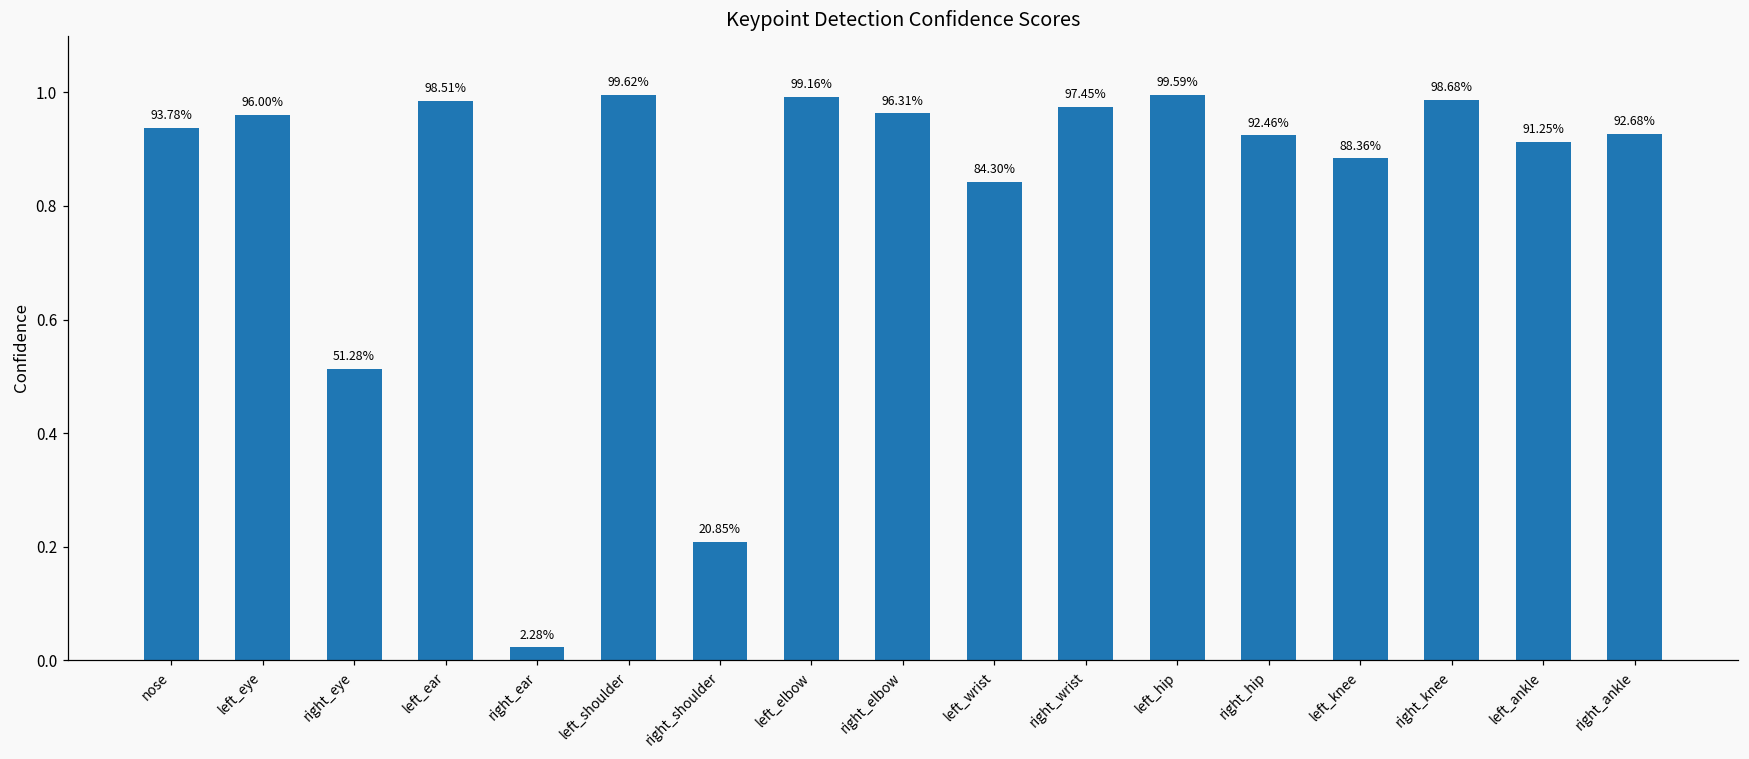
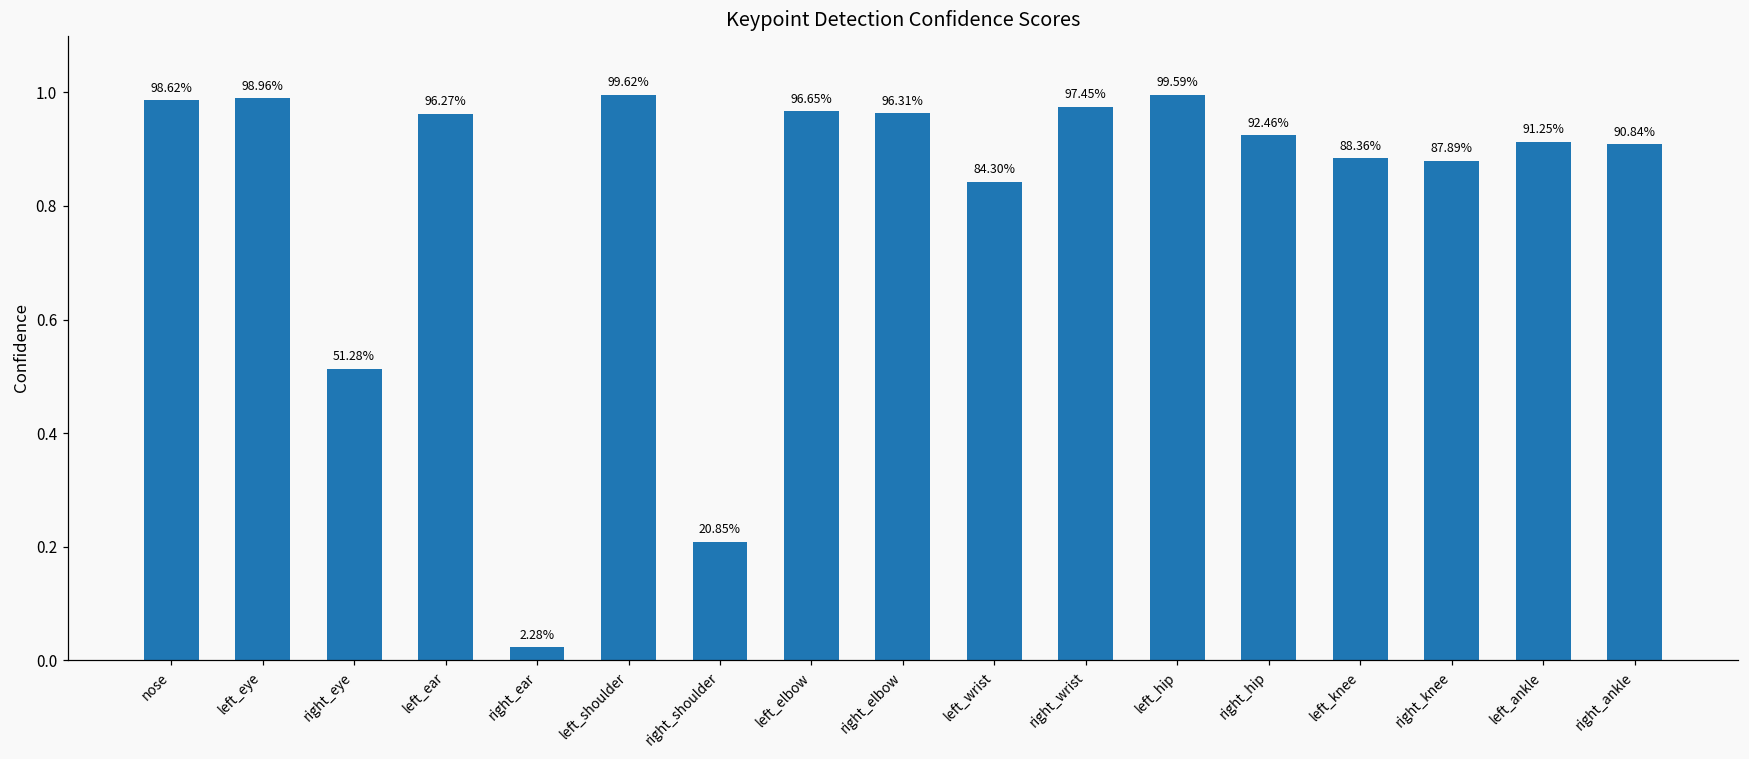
nose: 93.78% -> 98.62%
left_eye: 96.00% -> 98.96%
left_ear: 98.51% -> 96.27%
left_elbow: 99.16% -> 96.65%
right_knee: 98.68% -> 87.89%
right_ankle: 92.68% -> 90.84%
